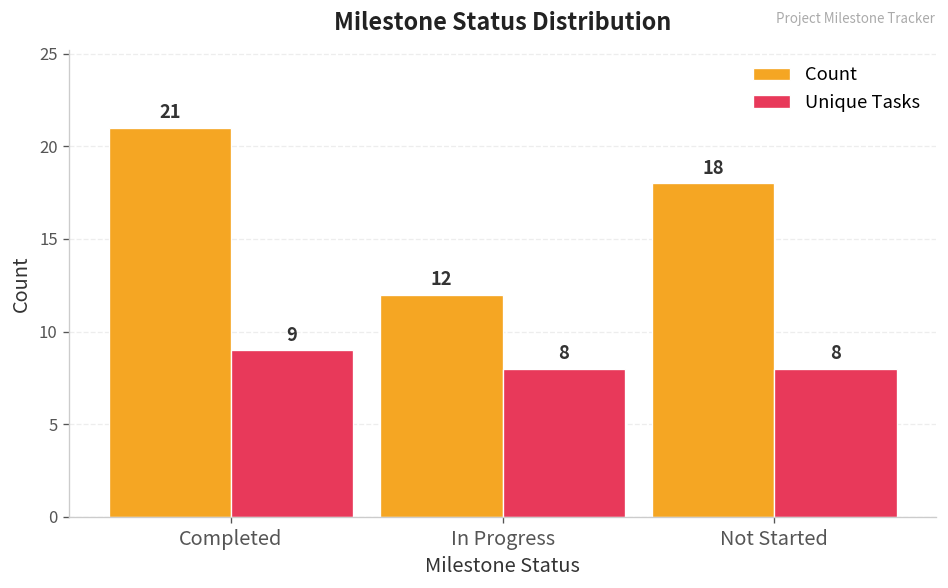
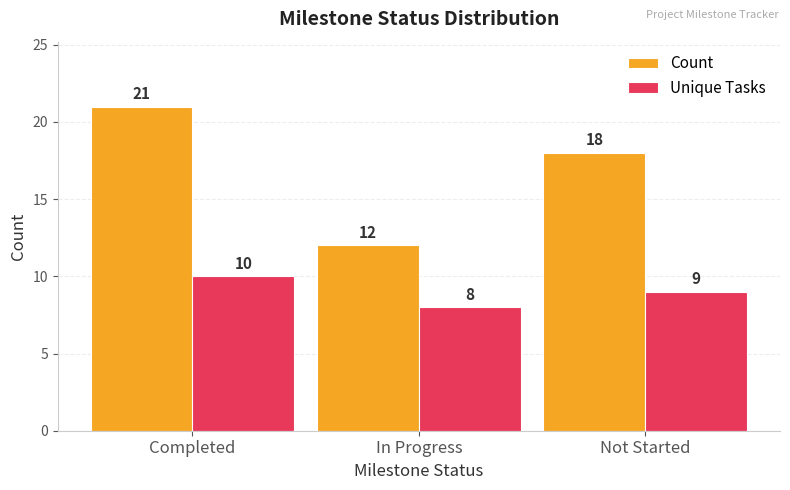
Unique Tasks, Completed: 9 -> 10
Unique Tasks, Not Started: 8 -> 9
